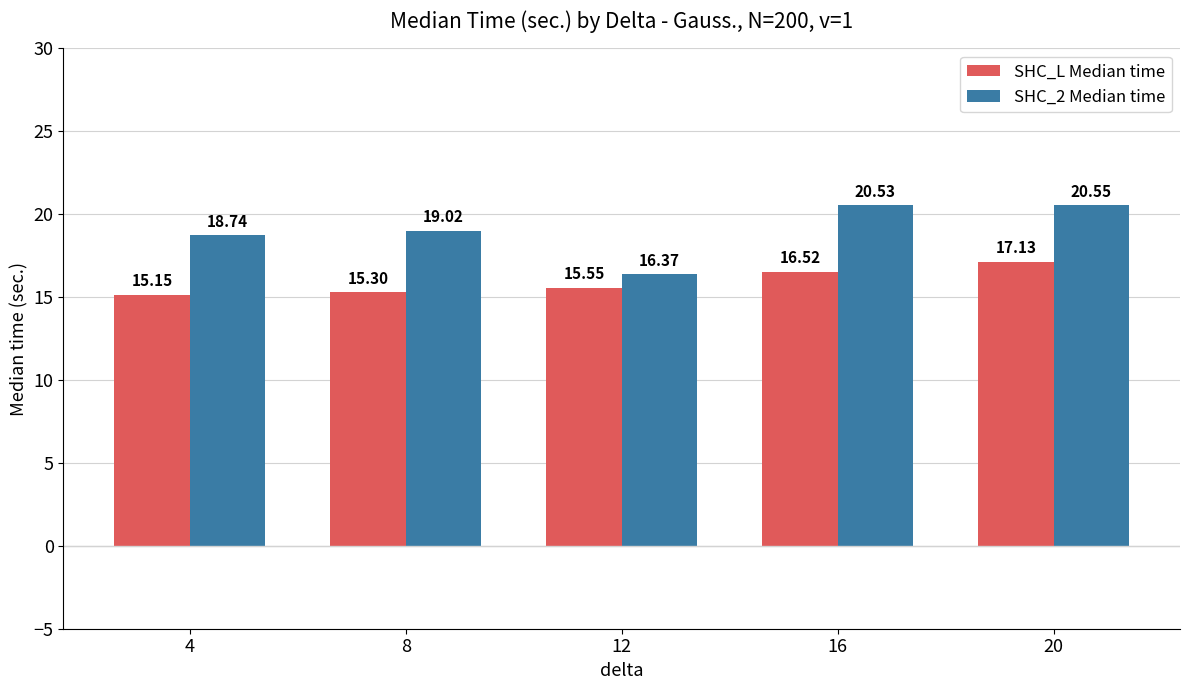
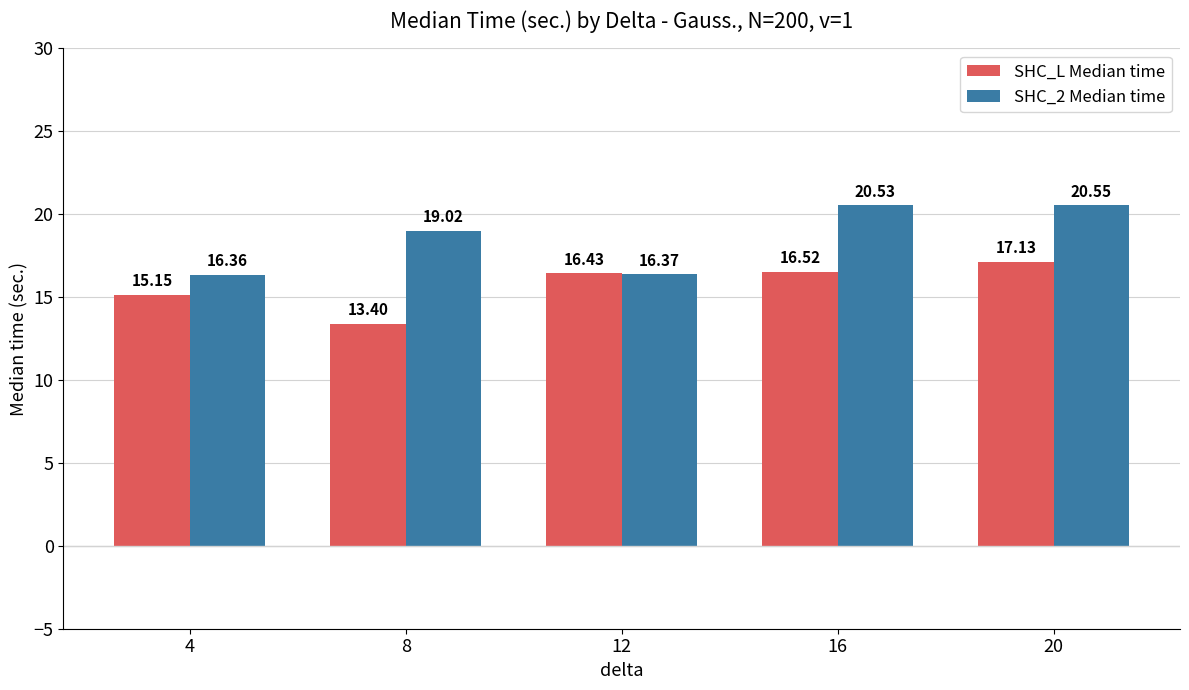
SHC_2 Median time, 4: 18.74 -> 16.36
SHC_L Median time, 8: 15.30 -> 13.40
SHC_L Median time, 12: 15.55 -> 16.43
